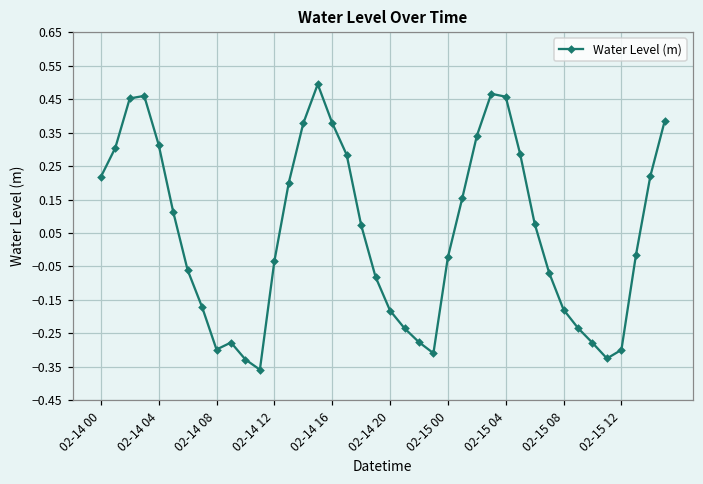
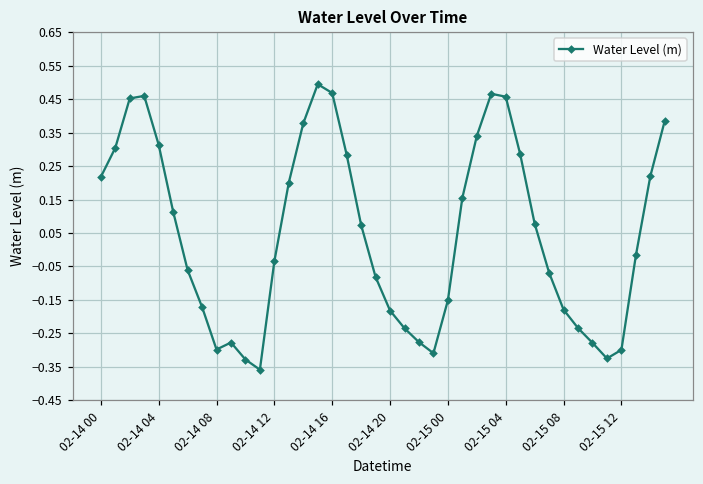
02-14 16: 0.38 -> 0.47
02-15 00: -0.02 -> -0.15
